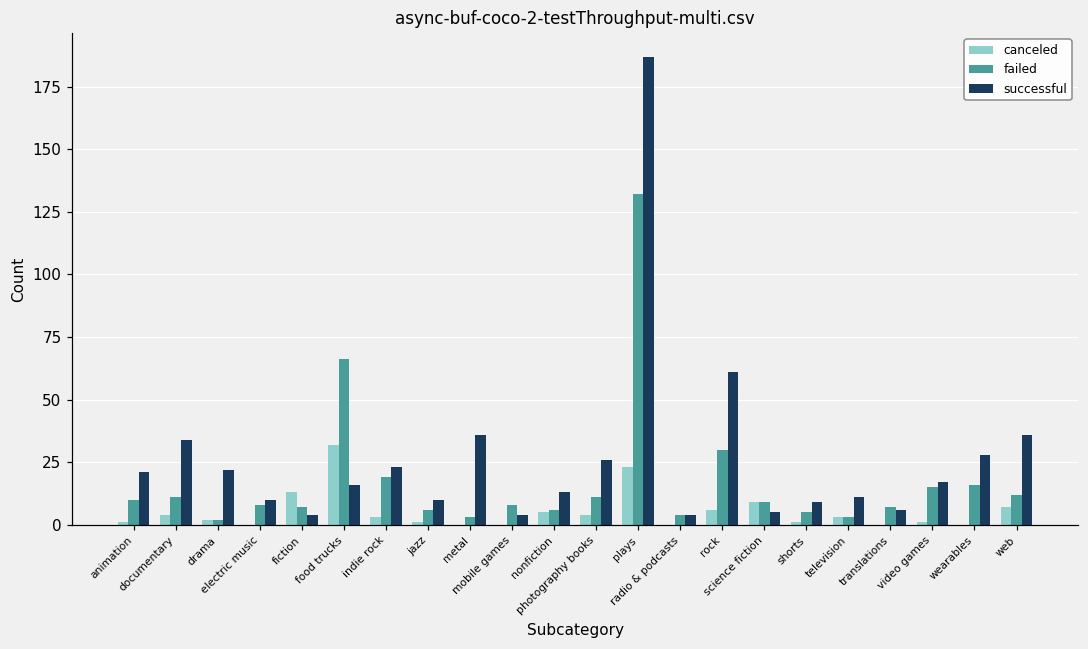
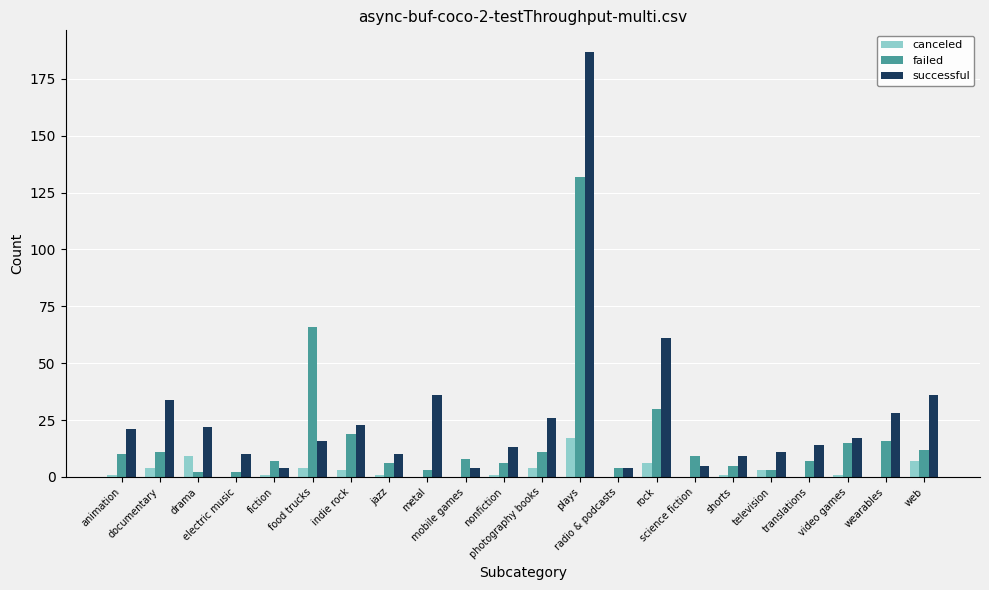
canceled, drama: 2 -> 9
failed, electric music: 8 -> 2
canceled, fiction: 13 -> 1
canceled, food trucks: 32 -> 4
canceled, nonfiction: 5 -> 1
canceled, plays: 23 -> 17
canceled, science fiction: 9 -> 0
successful, translations: 6 -> 14
